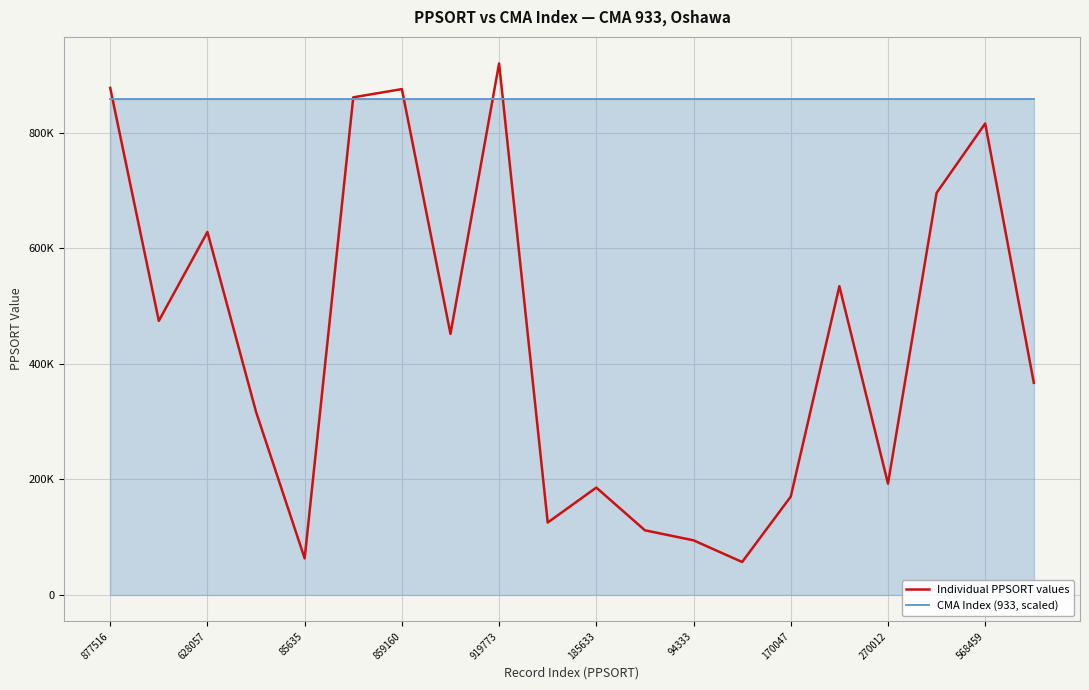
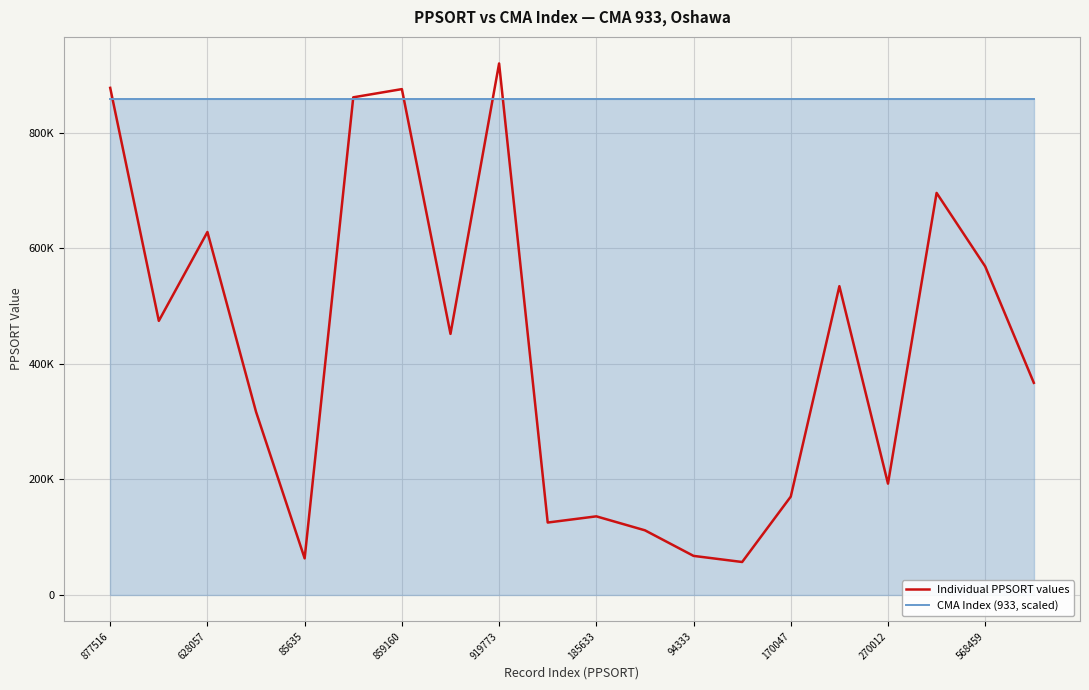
Individual PPSORT values, 185633: 190000 -> 140000
Individual PPSORT values, 94333: 90000 -> 70000
Individual PPSORT values, 568459: 820000 -> 570000
